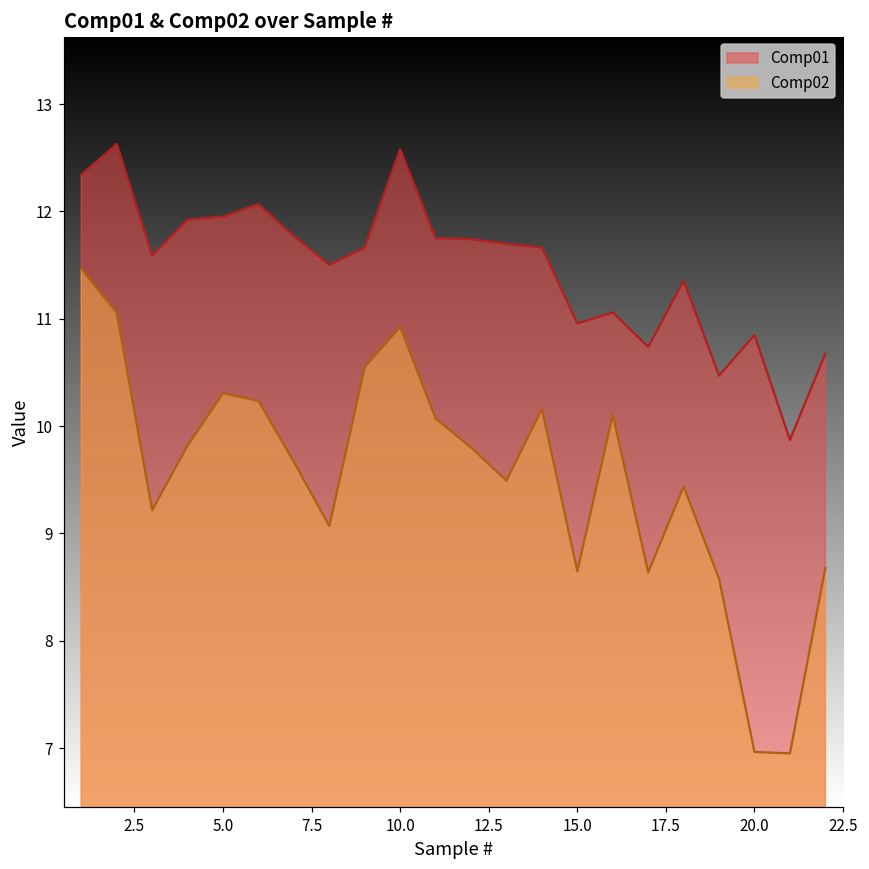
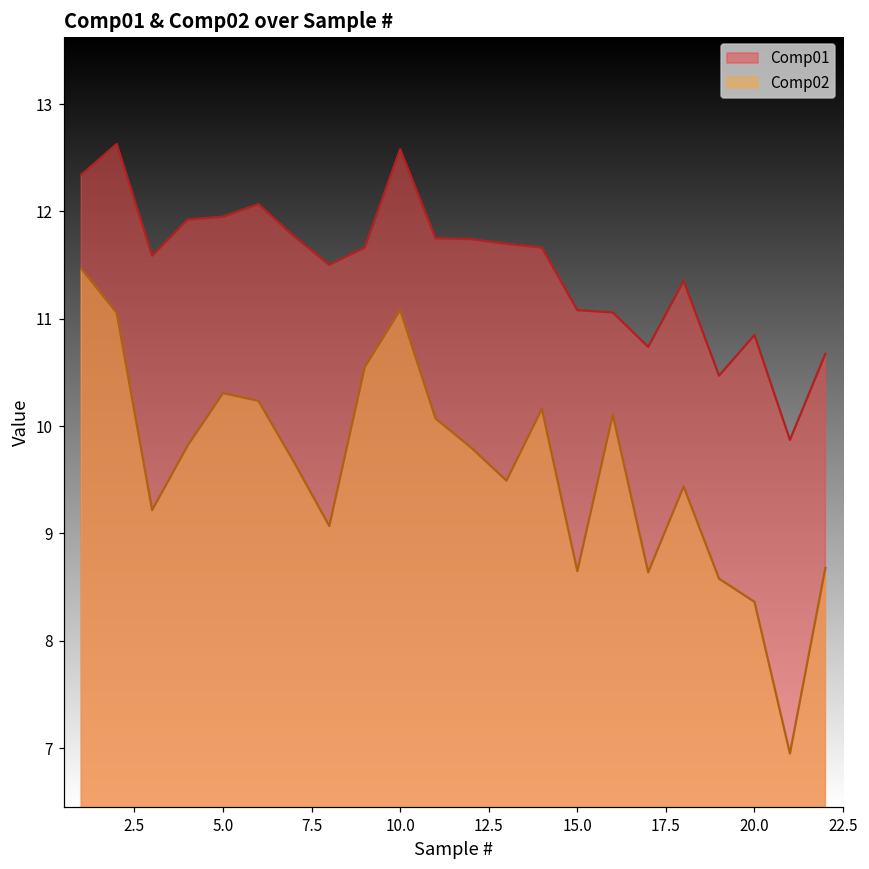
Comp02, 10.0: 10.9 -> 11.1
Comp01, 15.0: 11.0 -> 11.1
Comp02, 20.0: 7.0 -> 8.4
